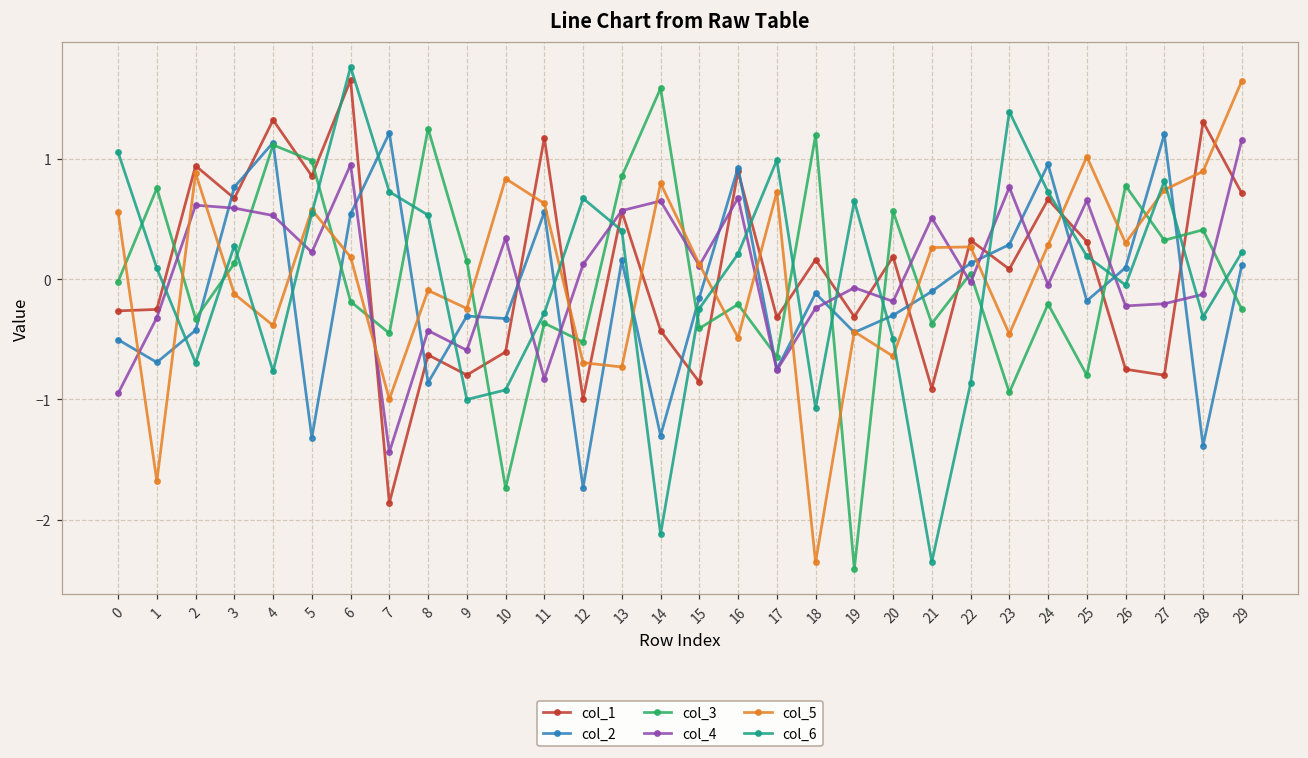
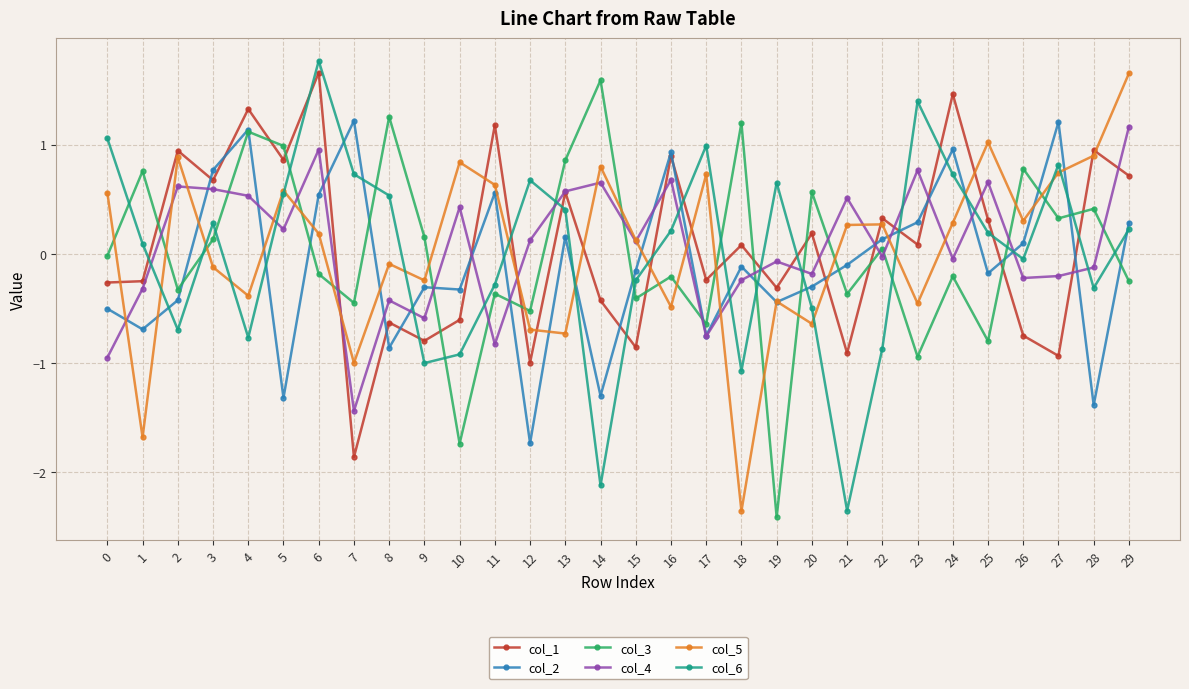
col_4, 10: 0.34 -> 0.43
col_1, 17: -0.32 -> -0.24
col_1, 18: 0.16 -> 0.08
col_1, 24: 0.66 -> 1.46
col_1, 27: -0.80 -> -0.93
col_1, 28: 1.31 -> 0.95
col_2, 29: 0.12 -> 0.29
